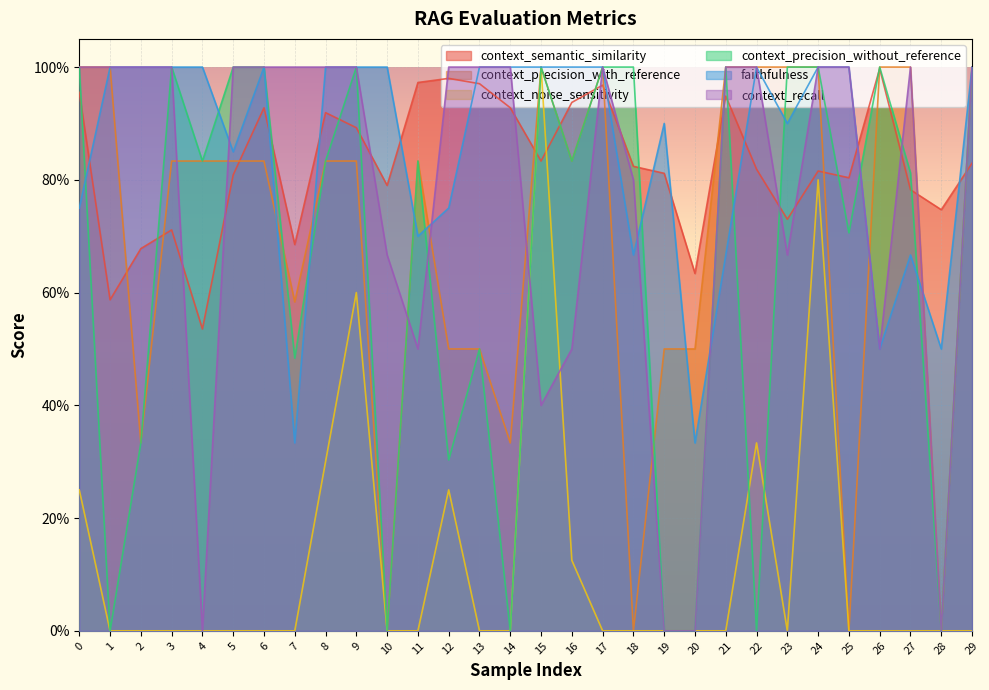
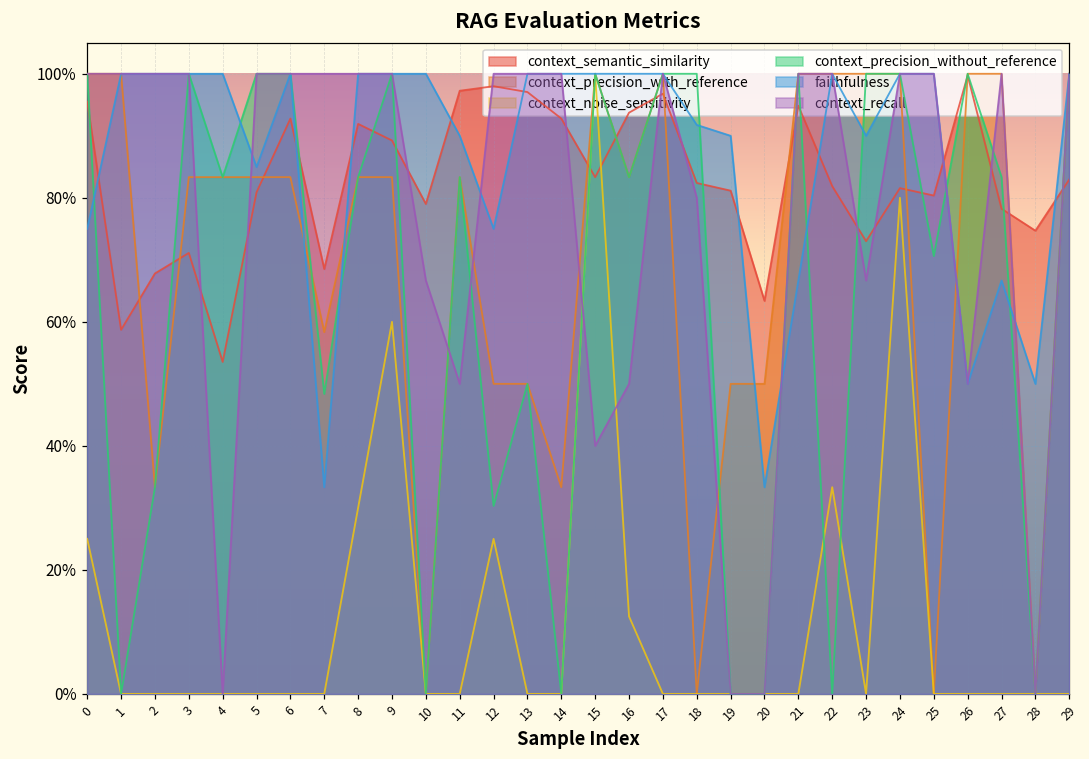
faithfulness, 11: 70% -> 90%
faithfulness, 18: 67% -> 92%
context_precision_without_reference, 27: 81% -> 83%
